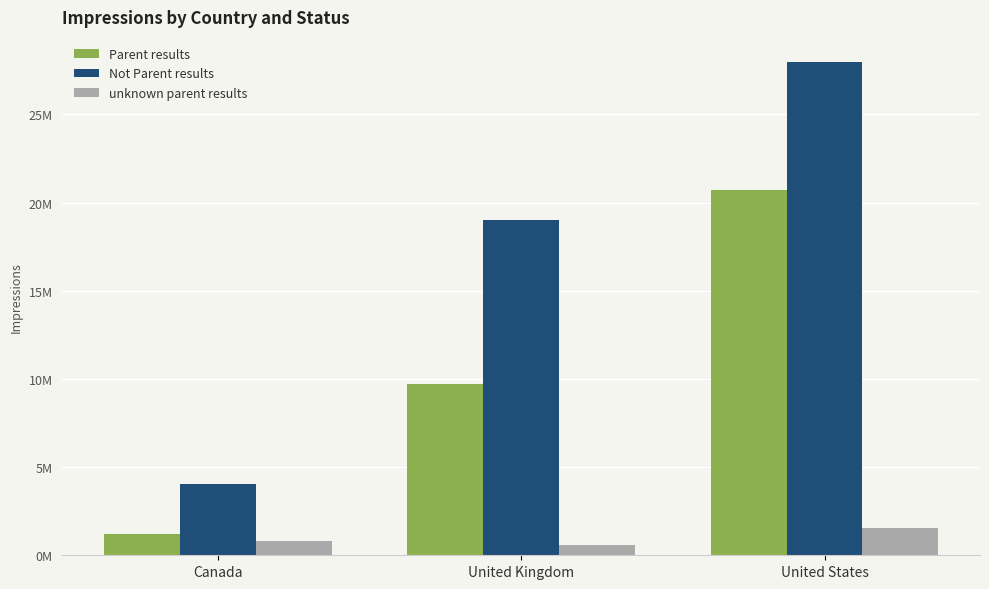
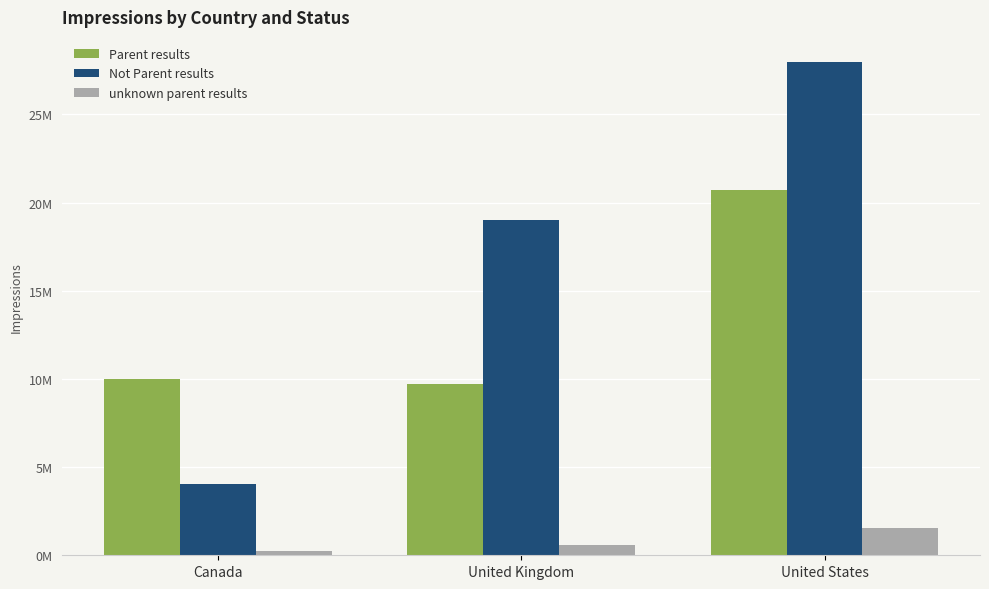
Parent results, Canada: 1200000 -> 10000000
unknown parent results, Canada: 800000 -> 300000
